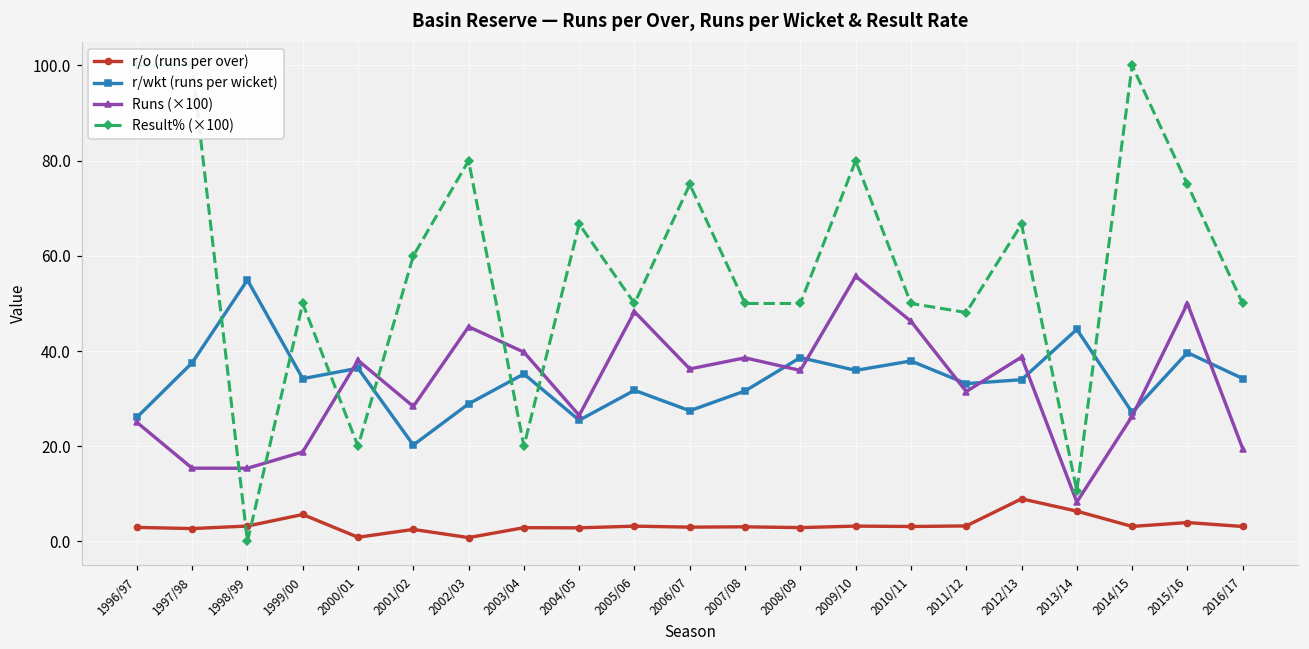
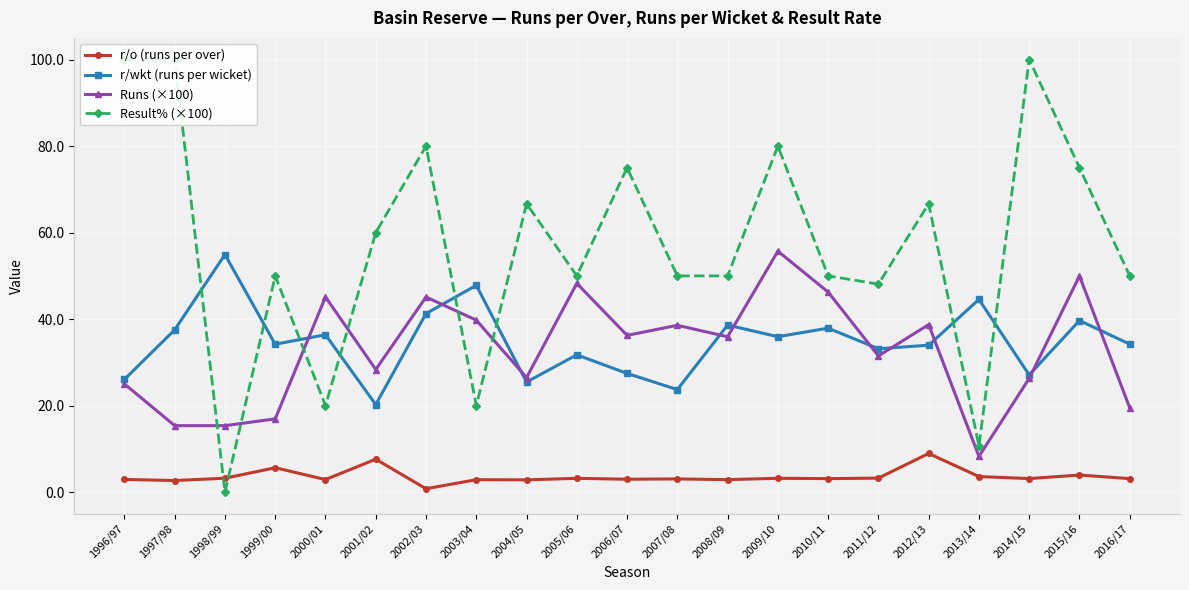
Runs (×100), 1999/00: 19 -> 17
r/o (runs per over), 2000/01: 1 -> 3
Runs (×100), 2000/01: 38 -> 45
r/o (runs per over), 2001/02: 3 -> 8
r/wkt (runs per wicket), 2002/03: 29 -> 41
r/wkt (runs per wicket), 2003/04: 35 -> 48
r/wkt (runs per wicket), 2007/08: 32 -> 24
r/o (runs per over), 2013/14: 6 -> 4
